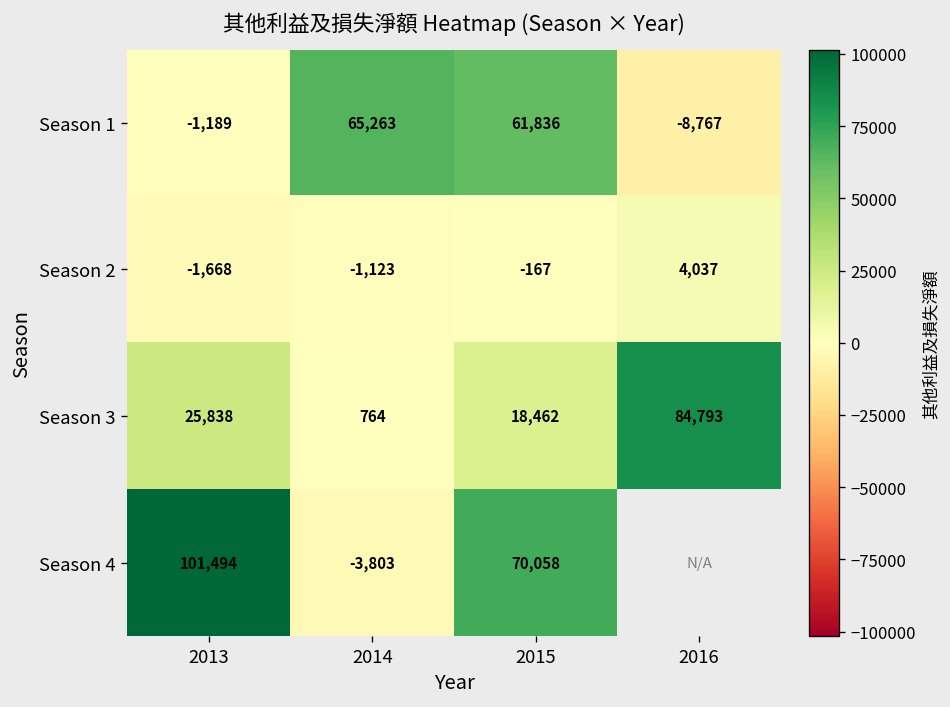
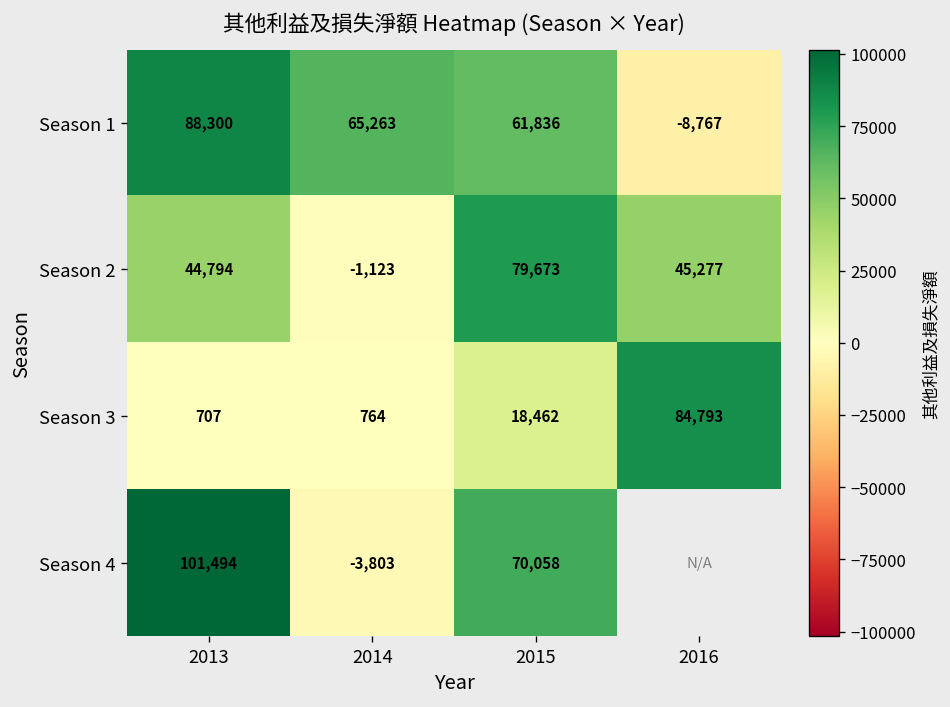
Season 1, 2013: -1,189 -> 88,300
Season 2, 2013: -1,668 -> 44,794
Season 2, 2015: -167 -> 79,673
Season 2, 2016: 4,037 -> 45,277
Season 3, 2013: 25,838 -> 707
